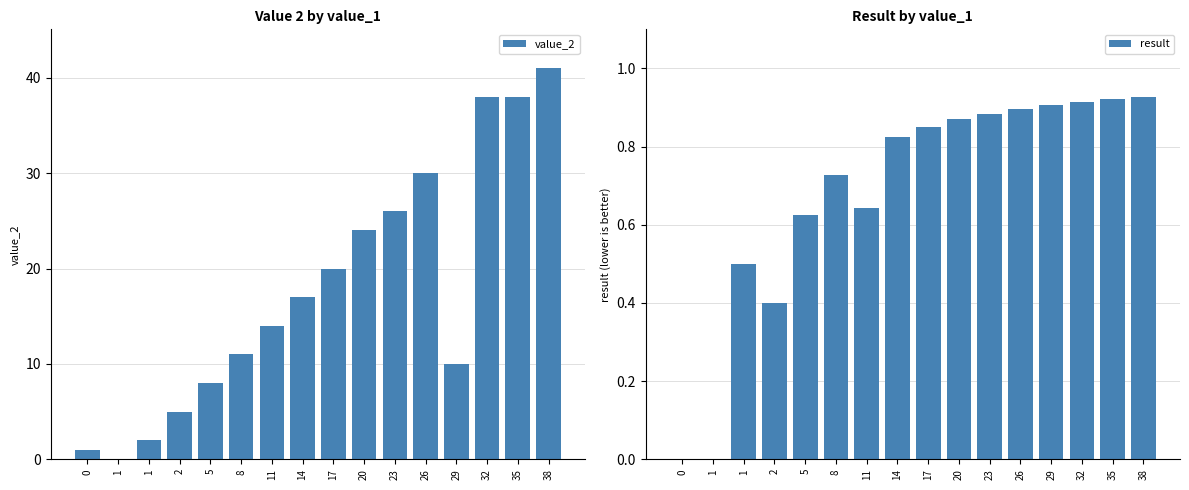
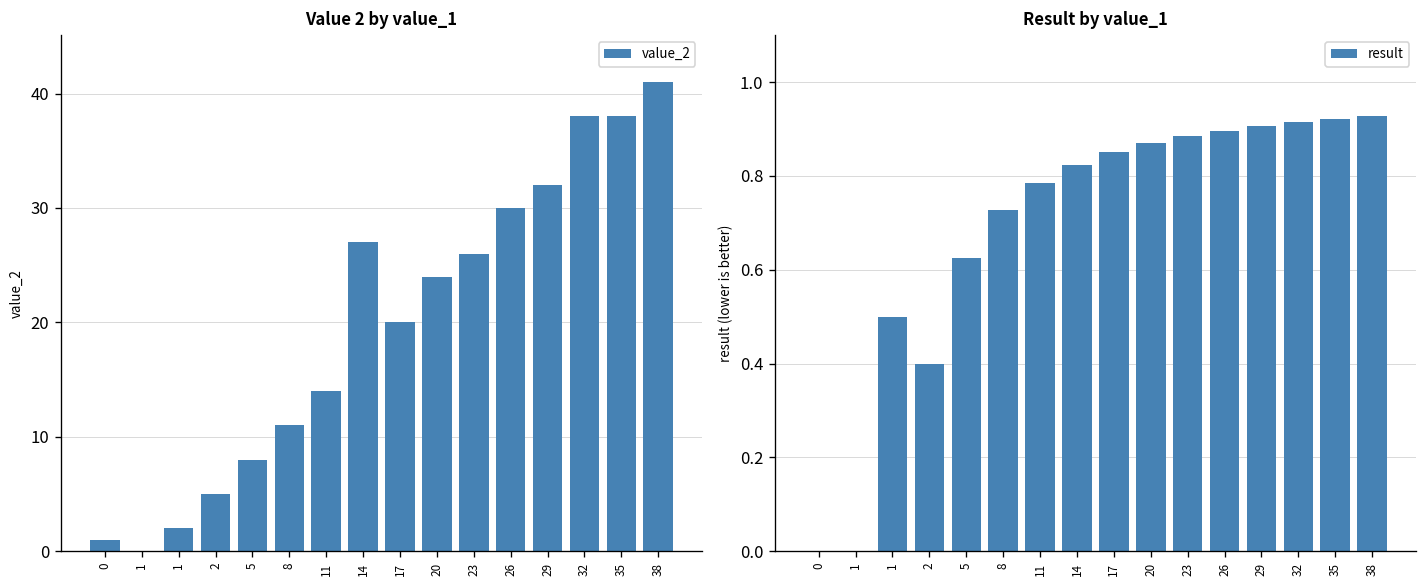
Value 2 by value_1, 14: 17 -> 27
Value 2 by value_1, 29: 10 -> 32
Result by value_1, 11: 0.64 -> 0.79
